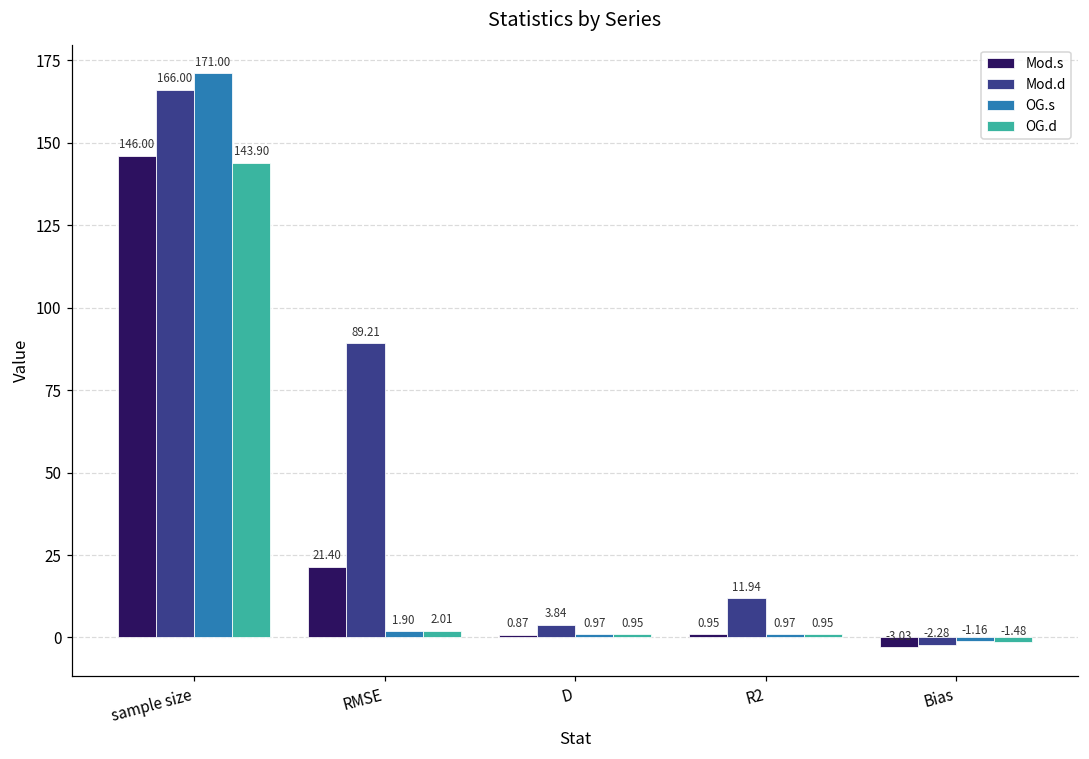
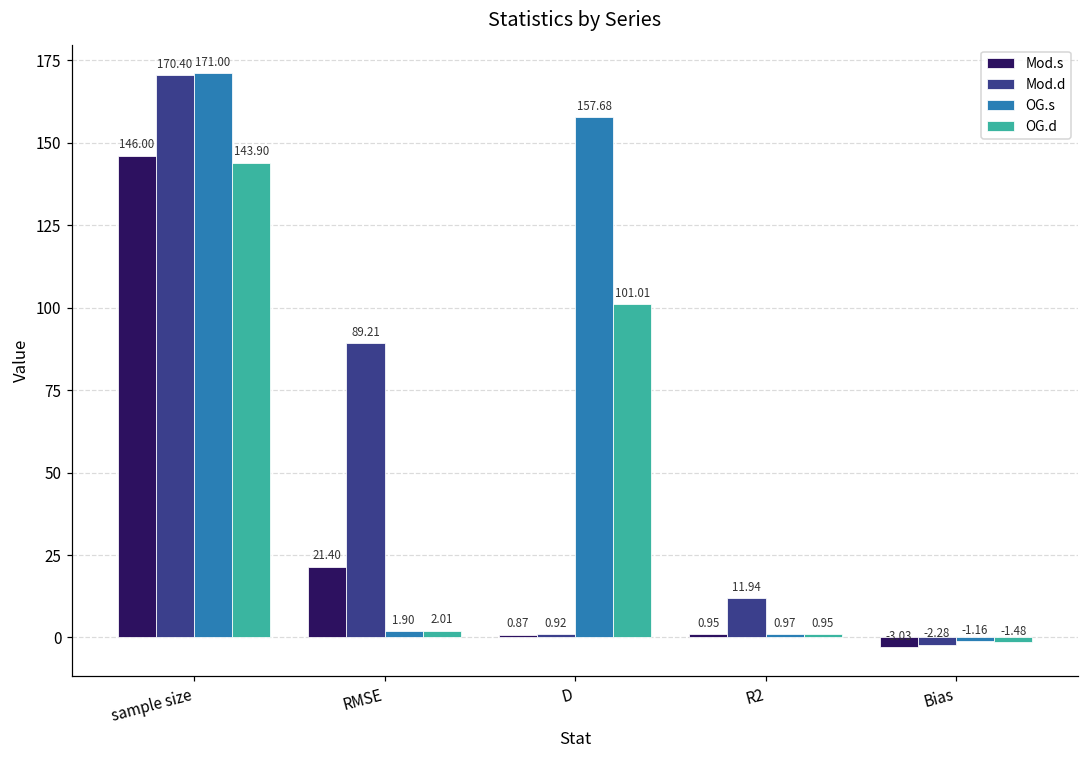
Mod.d, sample size: 166.00 -> 170.40
Mod.d, D: 3.84 -> 0.92
OG.s, D: 0.97 -> 157.68
OG.d, D: 0.95 -> 101.01
